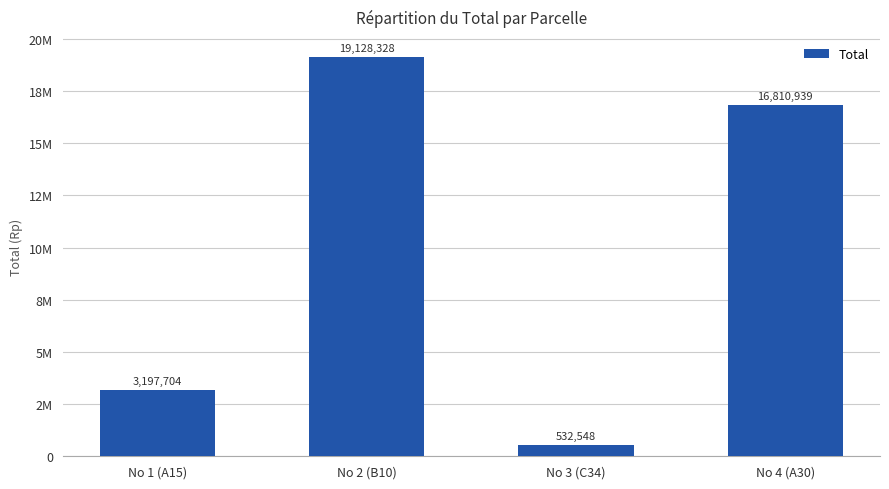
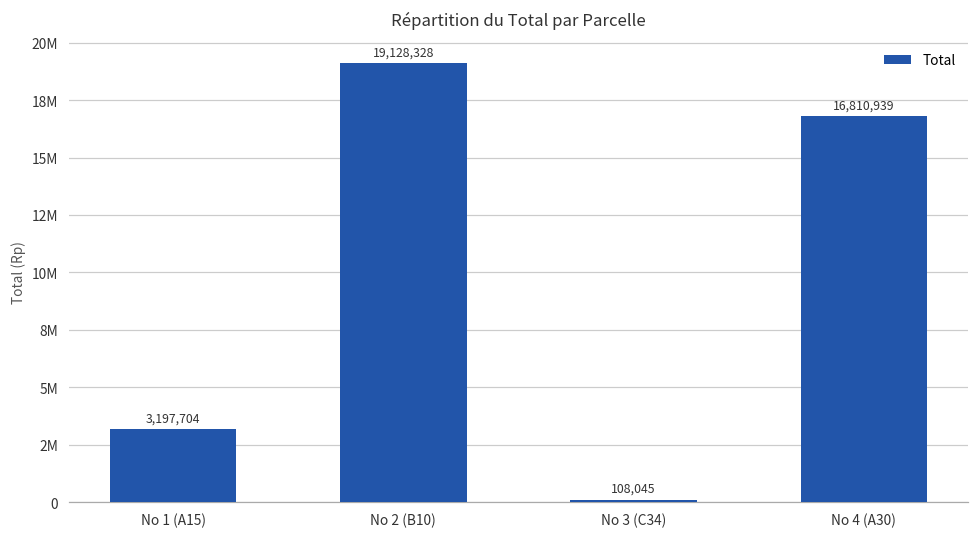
No 3 (C34): 532,548 -> 108,045
